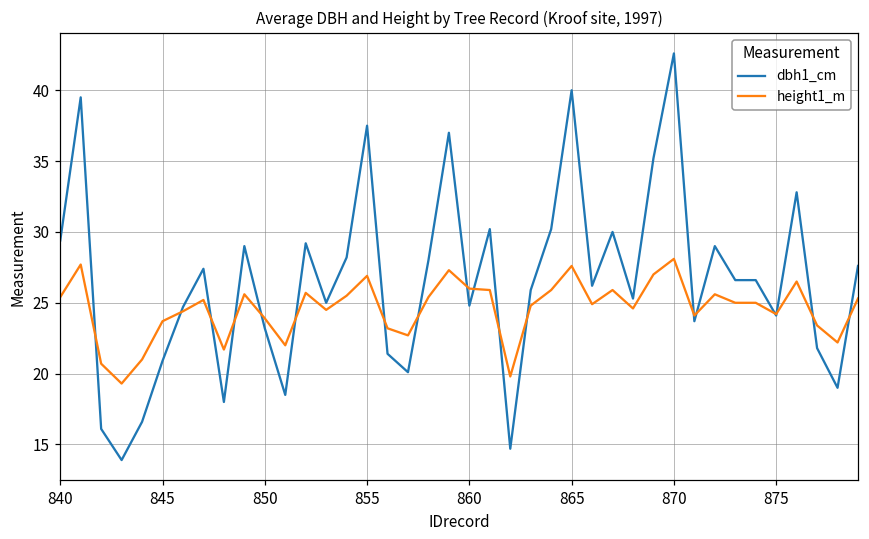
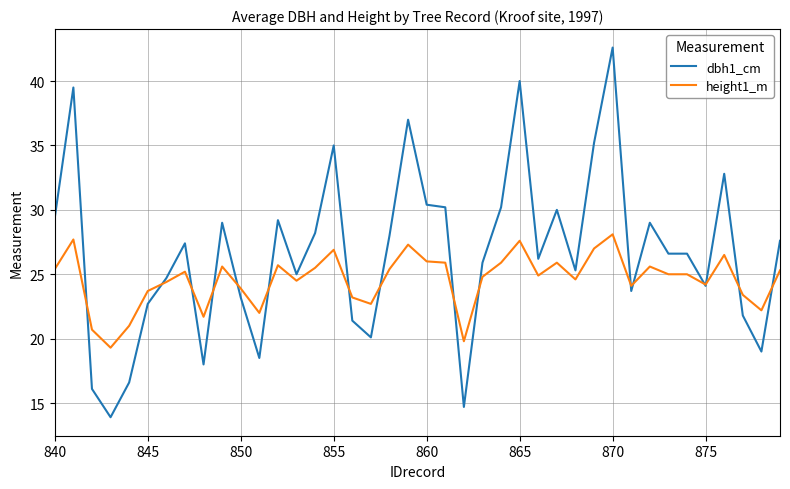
dbh1_cm, 845: 20.9 -> 22.7
dbh1_cm, 855: 37.5 -> 35.0
dbh1_cm, 860: 24.8 -> 30.4
